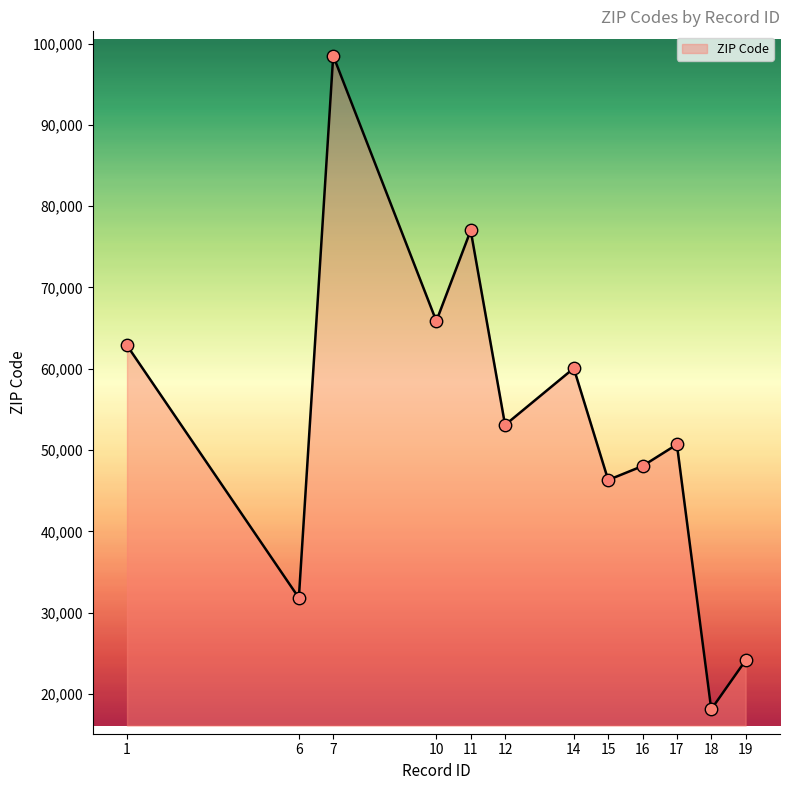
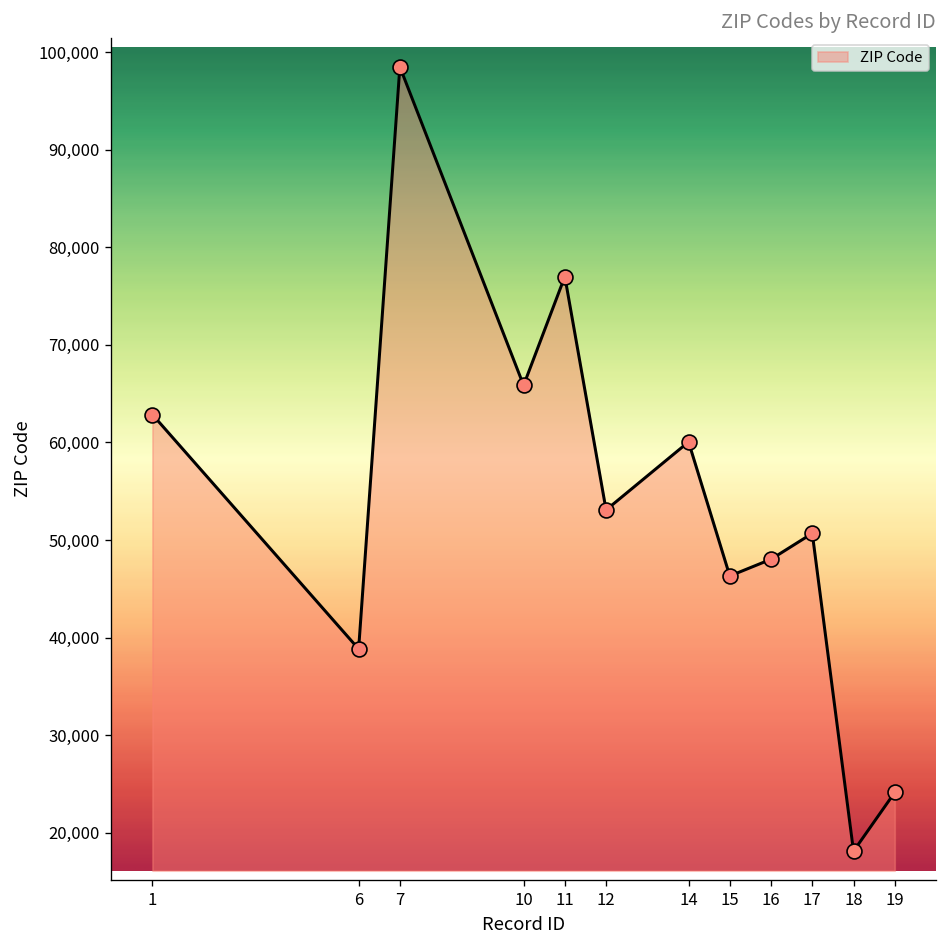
6: 32,000 -> 39,000
